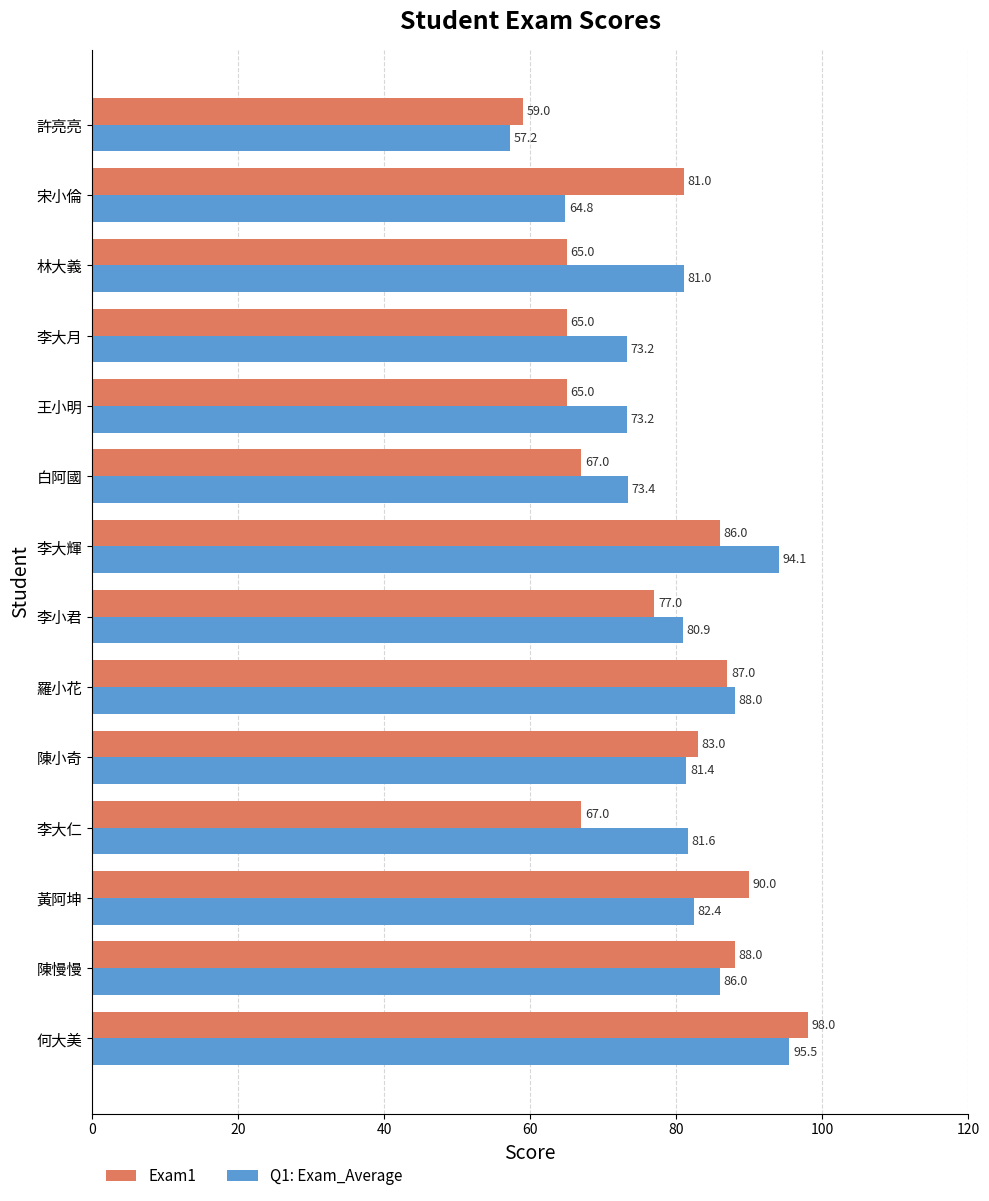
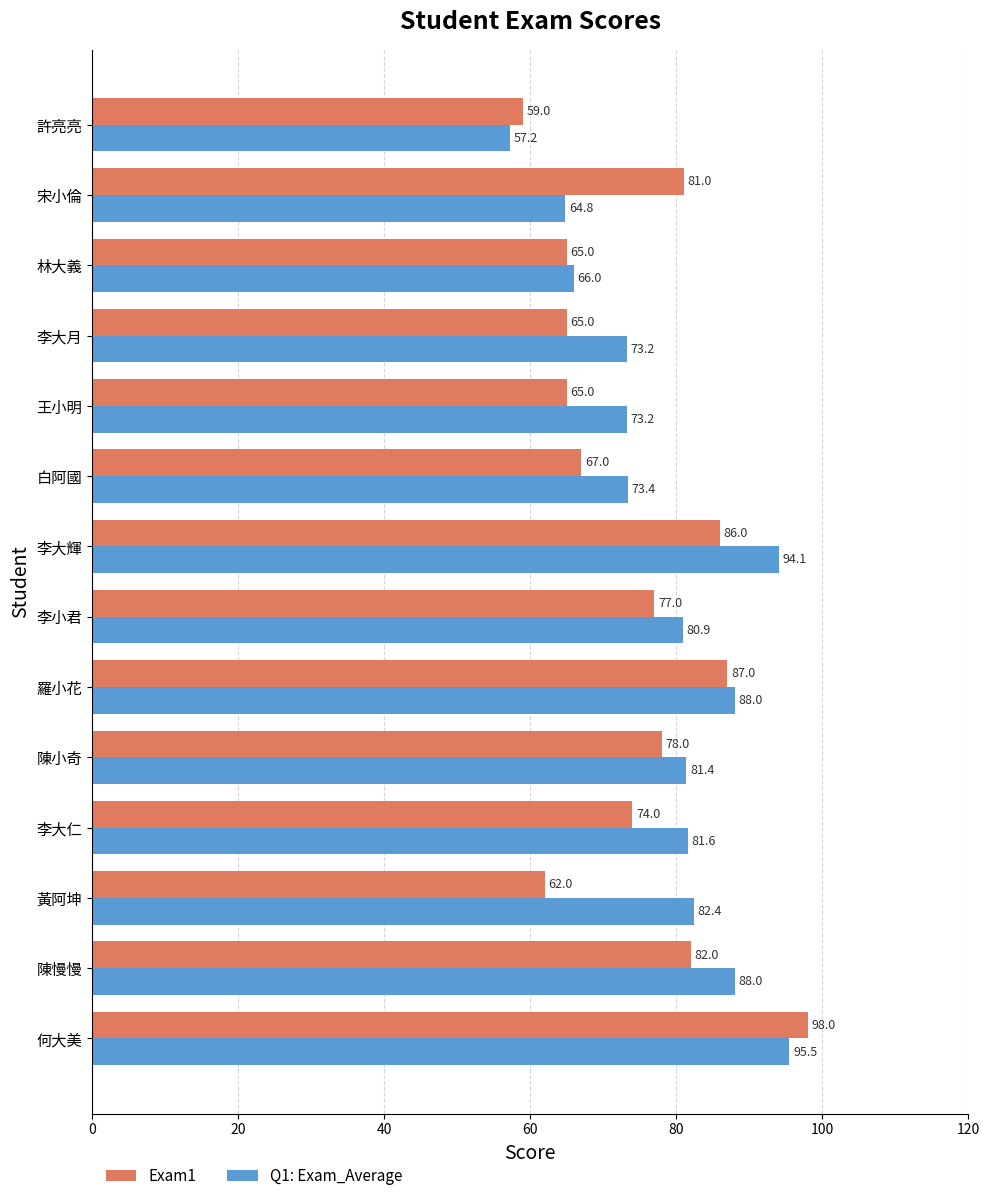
Q1: Exam_Average, 林大義: 81.0 -> 66.0
Exam1, 陳小奇: 83.0 -> 78.0
Exam1, 李大仁: 67.0 -> 74.0
Exam1, 黃阿坤: 90.0 -> 62.0
Exam1, 陳慢慢: 88.0 -> 82.0
Q1: Exam_Average, 陳慢慢: 86.0 -> 88.0
